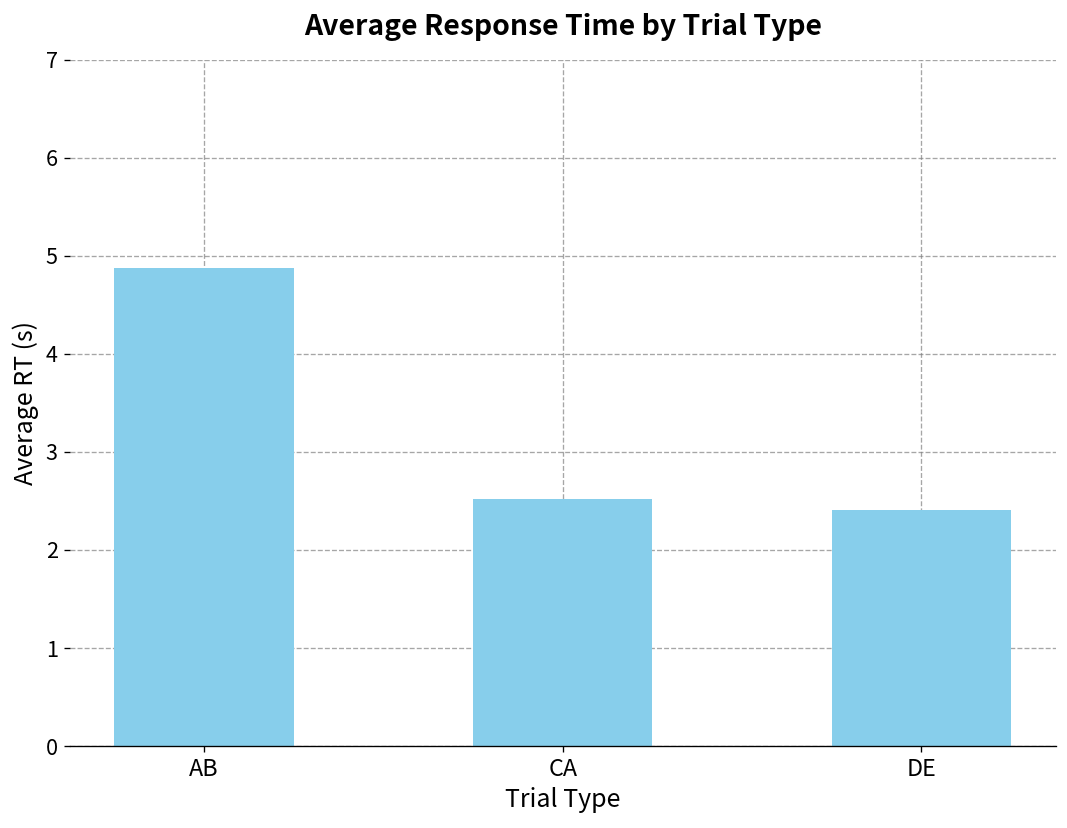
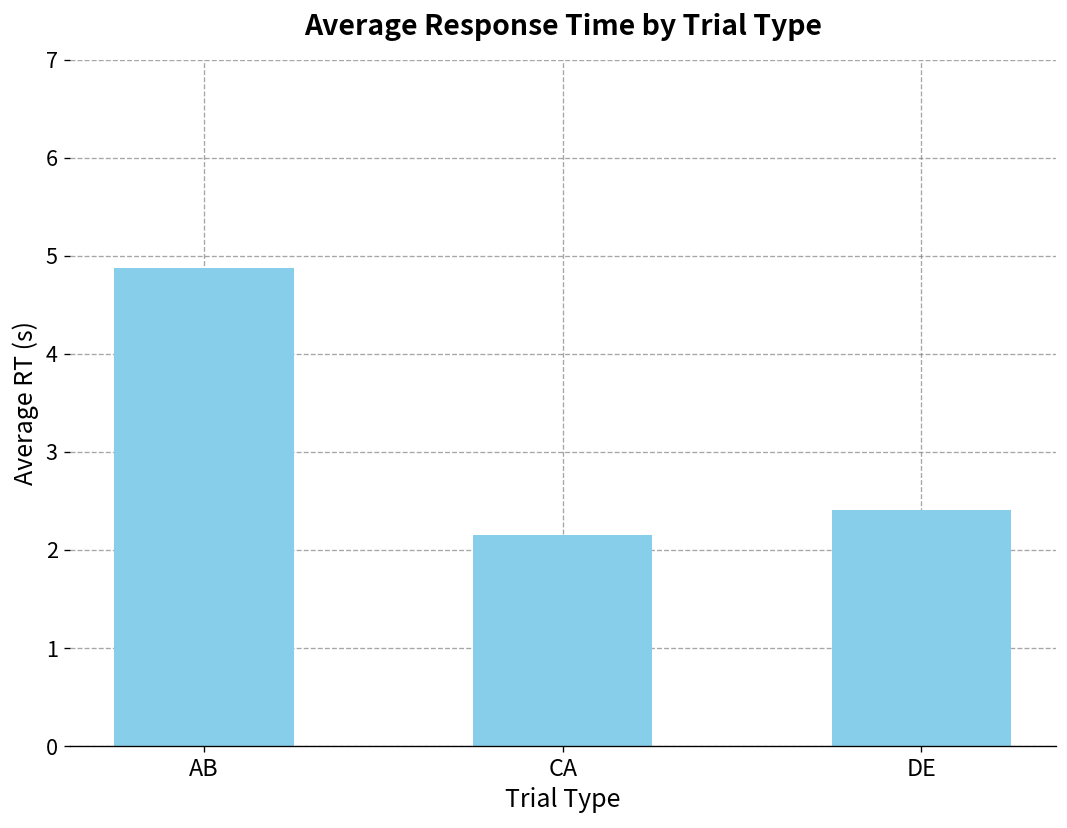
CA: 2.5 -> 2.2
